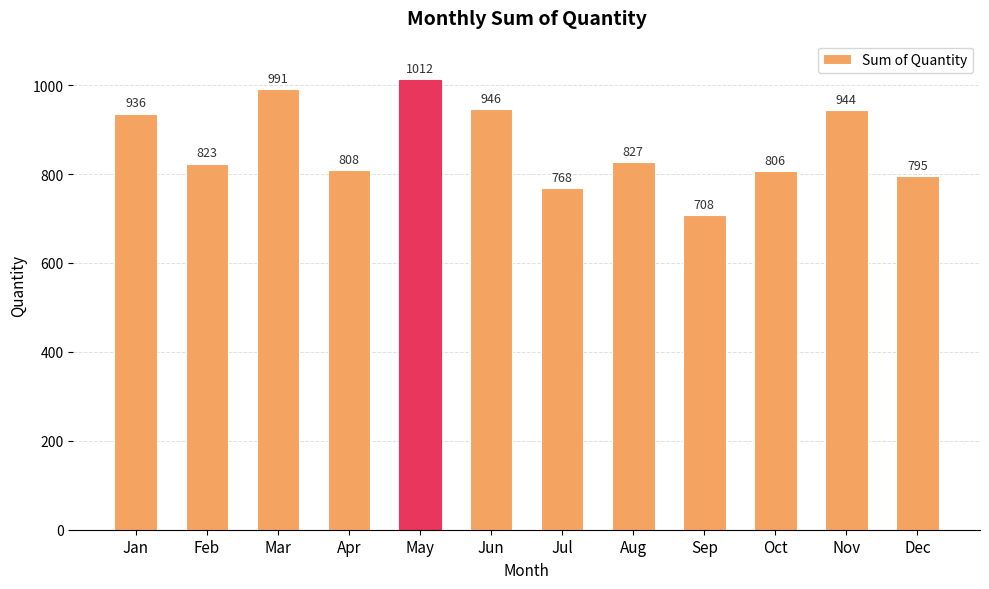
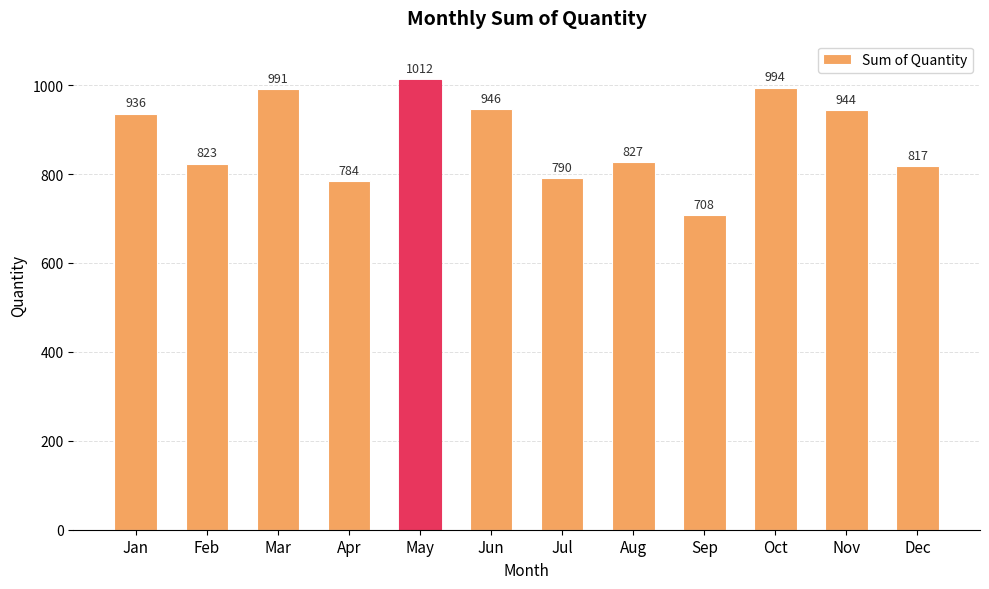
Apr: 808 -> 784
Jul: 768 -> 790
Oct: 806 -> 994
Dec: 795 -> 817
